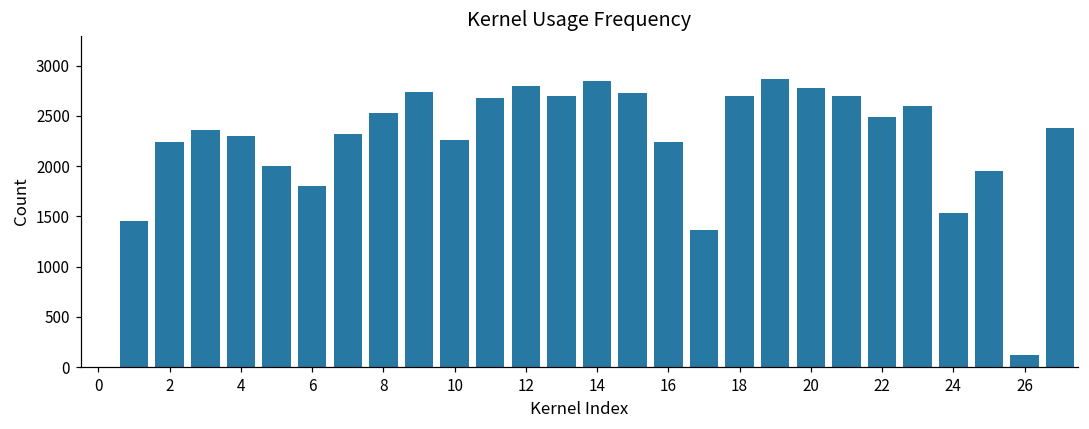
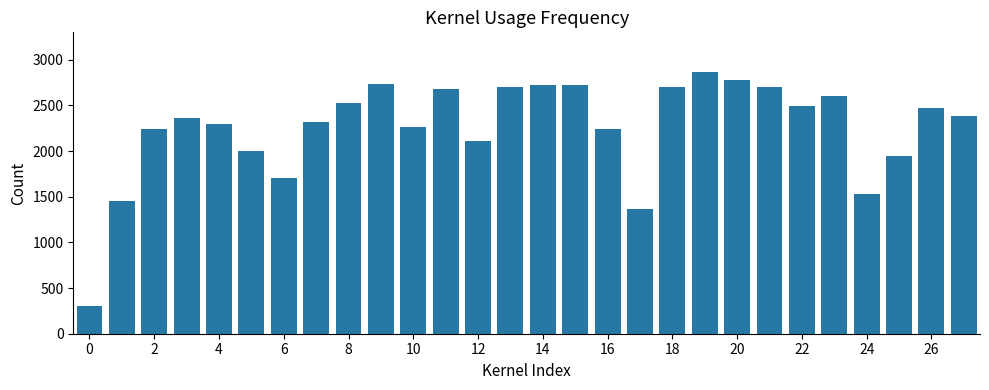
0: 0 -> 300
6: 1800 -> 1700
12: 2800 -> 2100
14: 2900 -> 2700
26: 100 -> 2500
